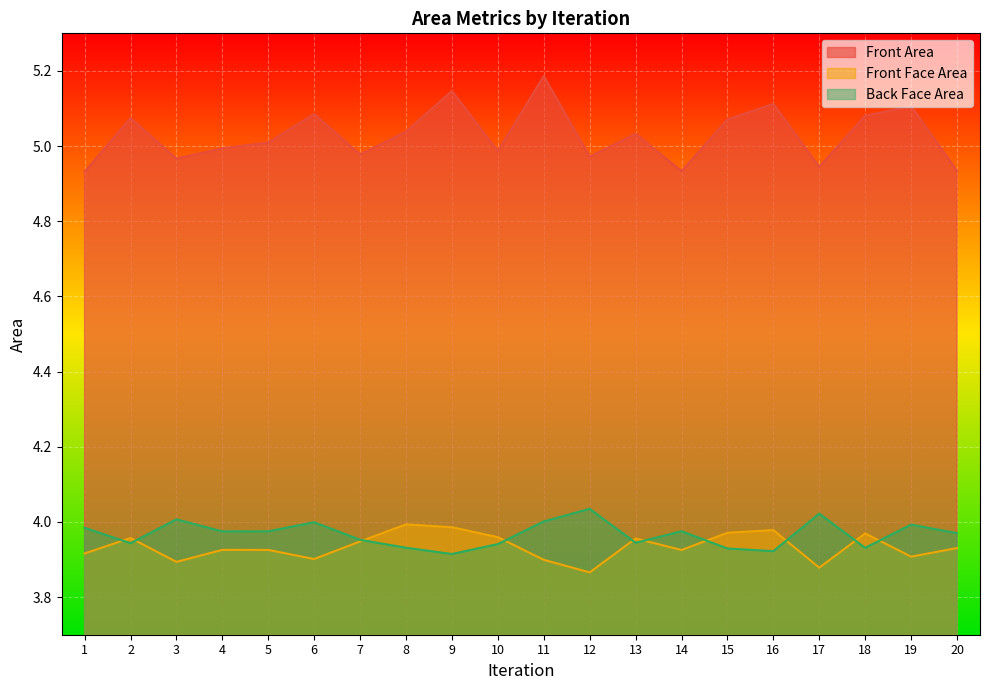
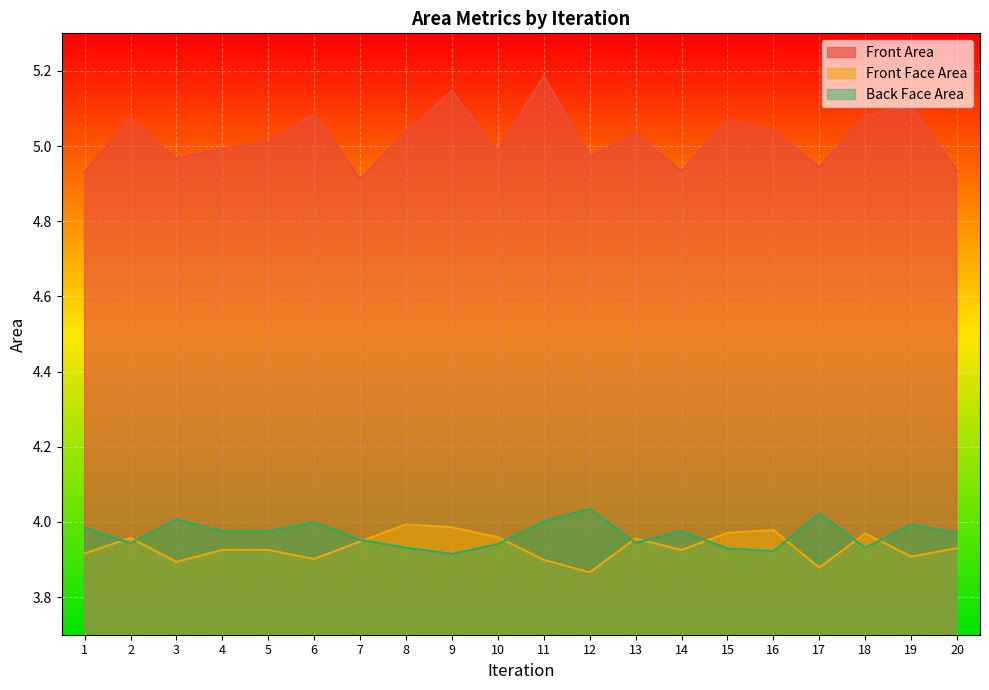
Front Area, 7: 4.98 -> 4.91
Front Area, 16: 5.11 -> 5.04
